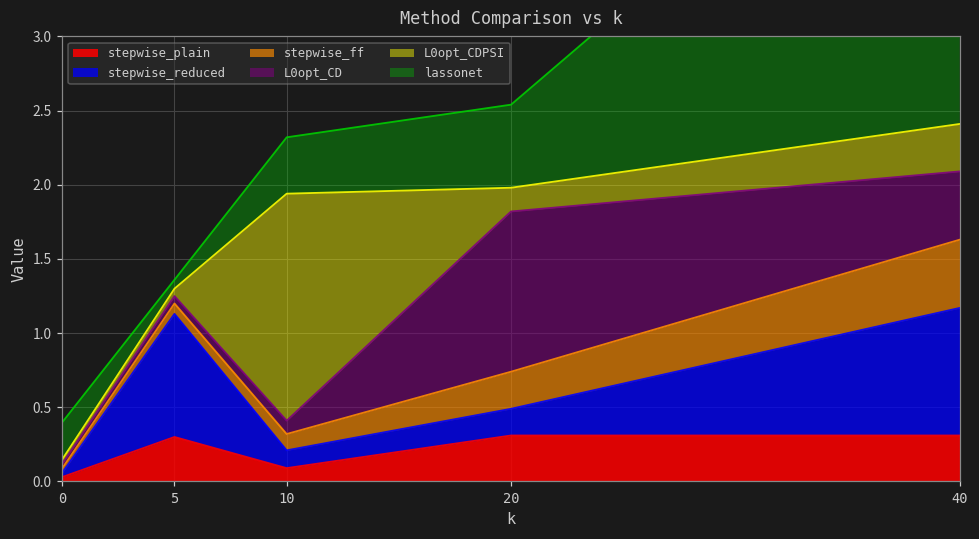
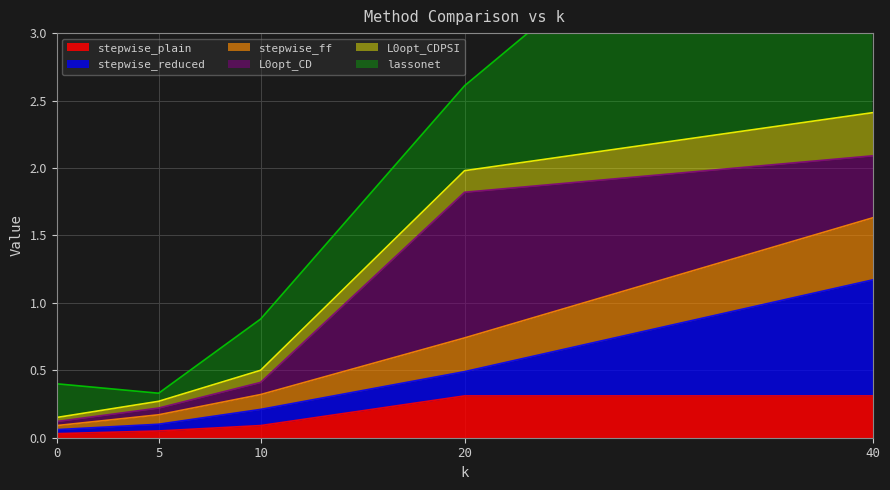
stepwise_plain, 5: 0.30 -> 0.05
stepwise_reduced, 5: 0.83 -> 0.05
L0opt_CDPSI, 10: 1.53 -> 0.09
lassonet, 20: 0.56 -> 0.63
